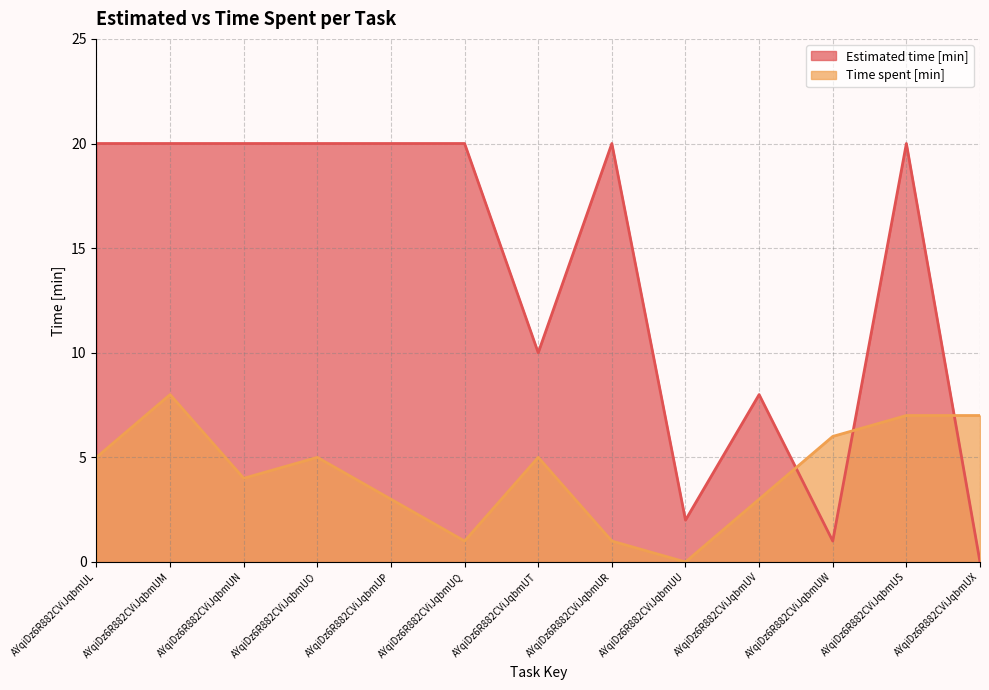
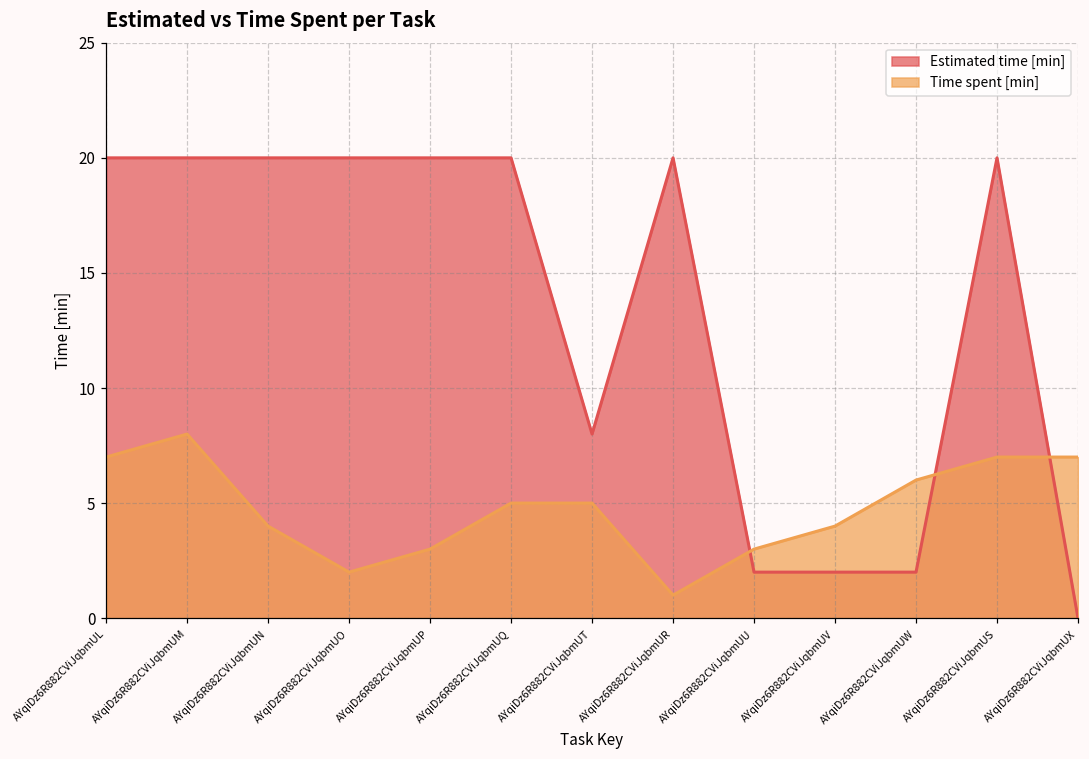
Time spent [min], AYqiDz6R882CViJqbmUL: 5 -> 7
Time spent [min], AYqiDz6R882CViJqbmUO: 5 -> 2
Time spent [min], AYqiDz6R882CViJqbmUQ: 1 -> 5
Estimated time [min], AYqiDz6R882CViJqbmUT: 10 -> 8
Time spent [min], AYqiDz6R882CViJqbmUU: 0 -> 3
Estimated time [min], AYqiDz6R882CViJqbmUV: 8 -> 2
Time spent [min], AYqiDz6R882CViJqbmUV: 3 -> 4
Estimated time [min], AYqiDz6R882CViJqbmUW: 1 -> 2
